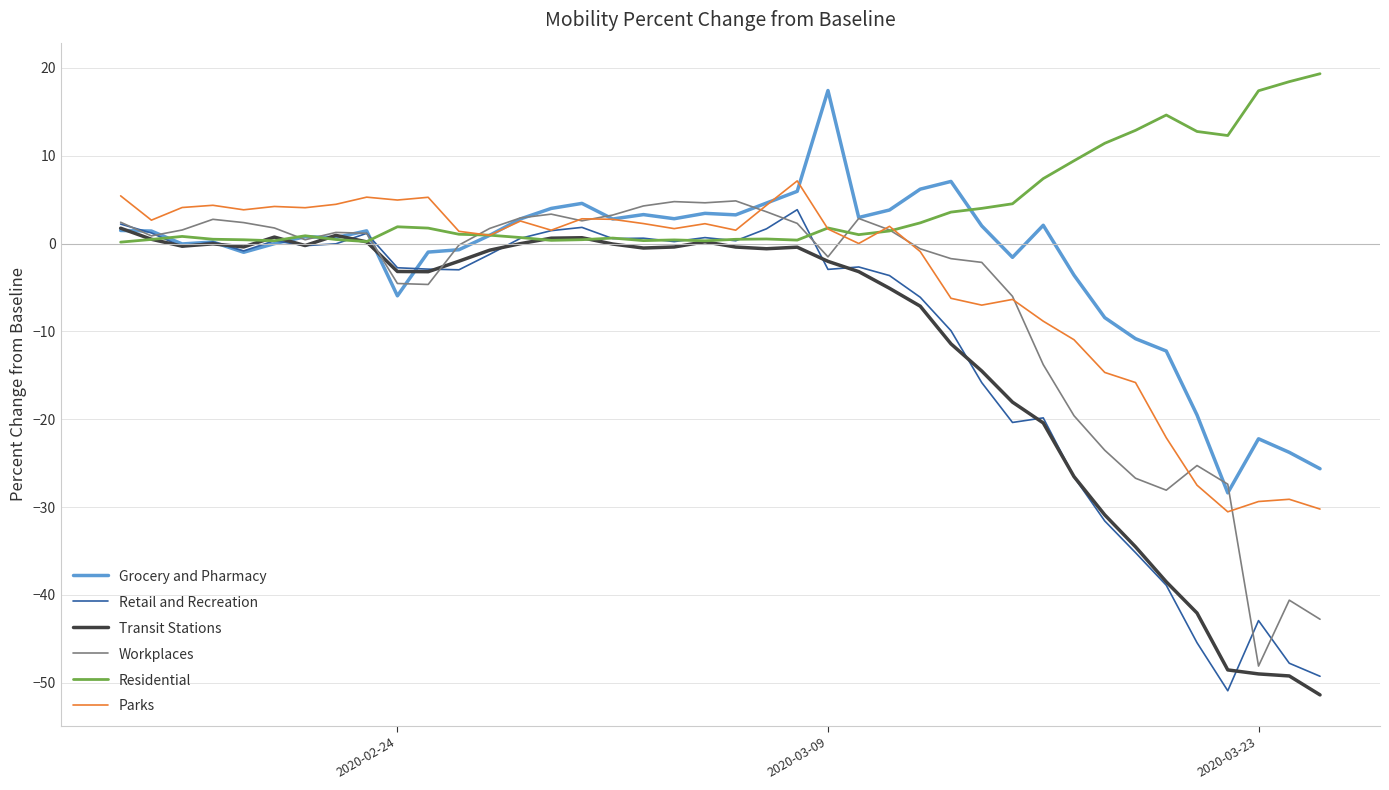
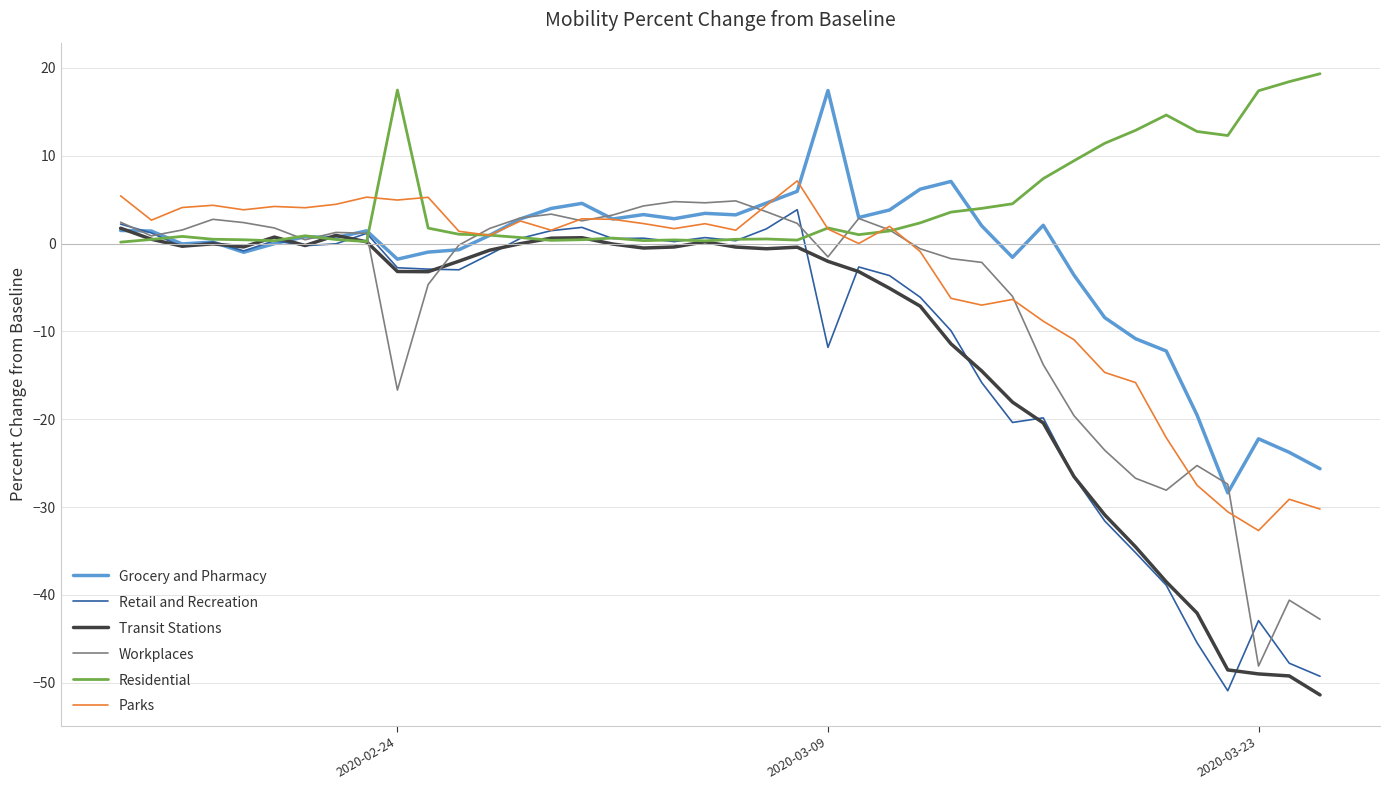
Grocery and Pharmacy, 2020-02-24: -6 -> -2
Workplaces, 2020-02-24: -5 -> -17
Residential, 2020-02-24: 2 -> 17
Retail and Recreation, 2020-03-09: -3 -> -12
Parks, 2020-03-23: -29 -> -33
